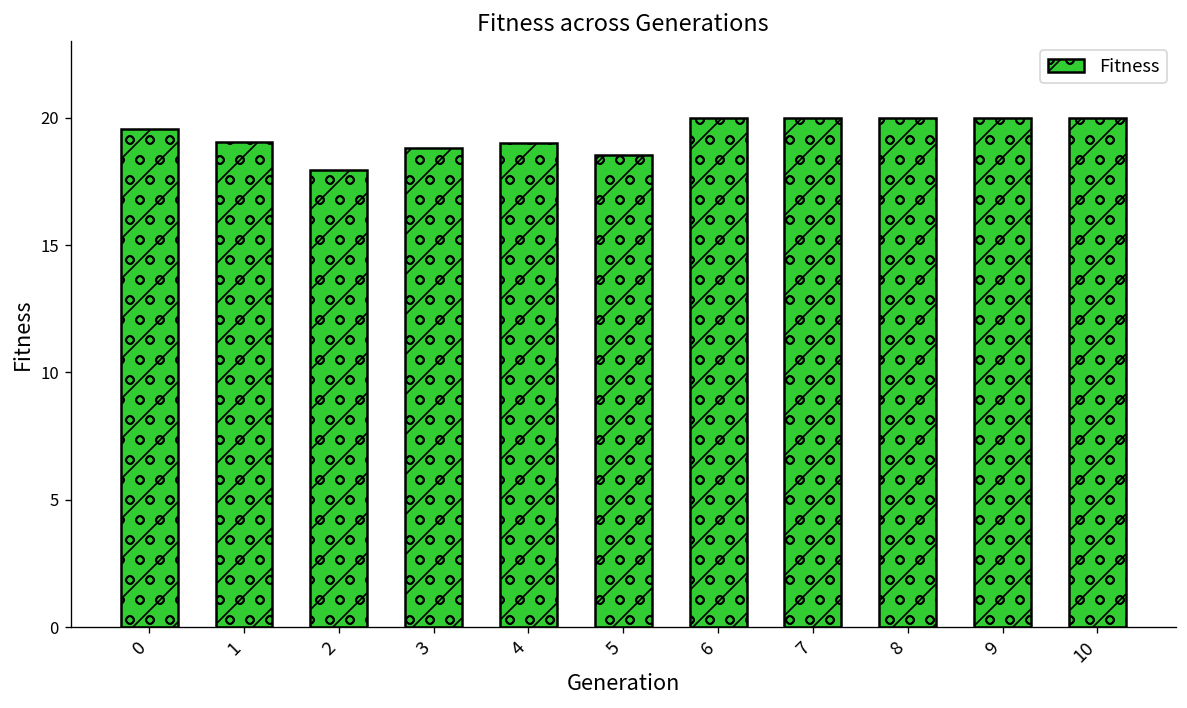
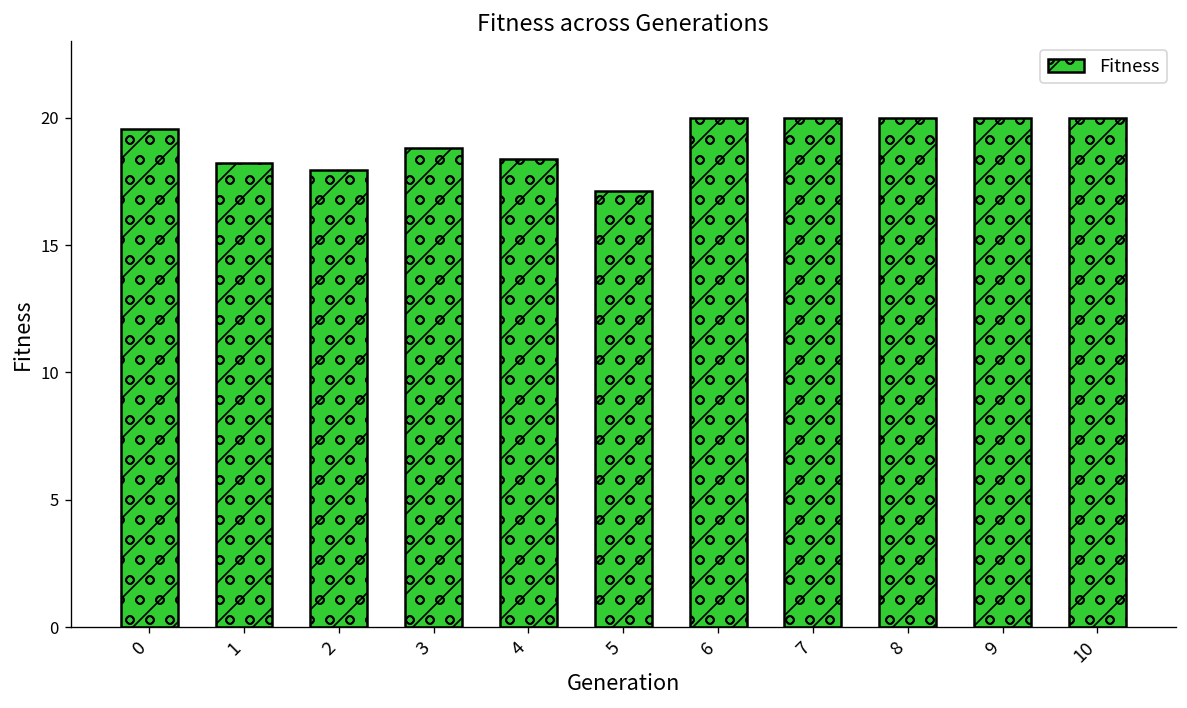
1: 19.0 -> 18.2
4: 19.0 -> 18.4
5: 18.6 -> 17.1
